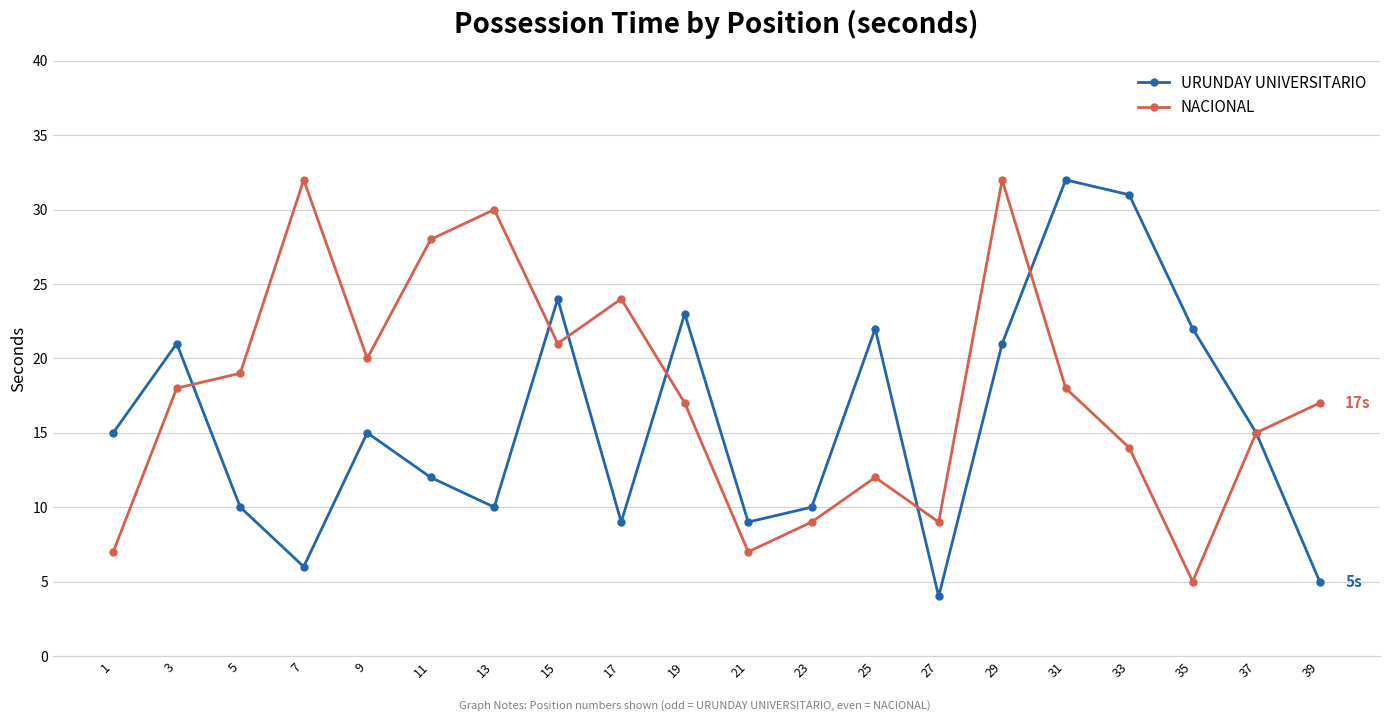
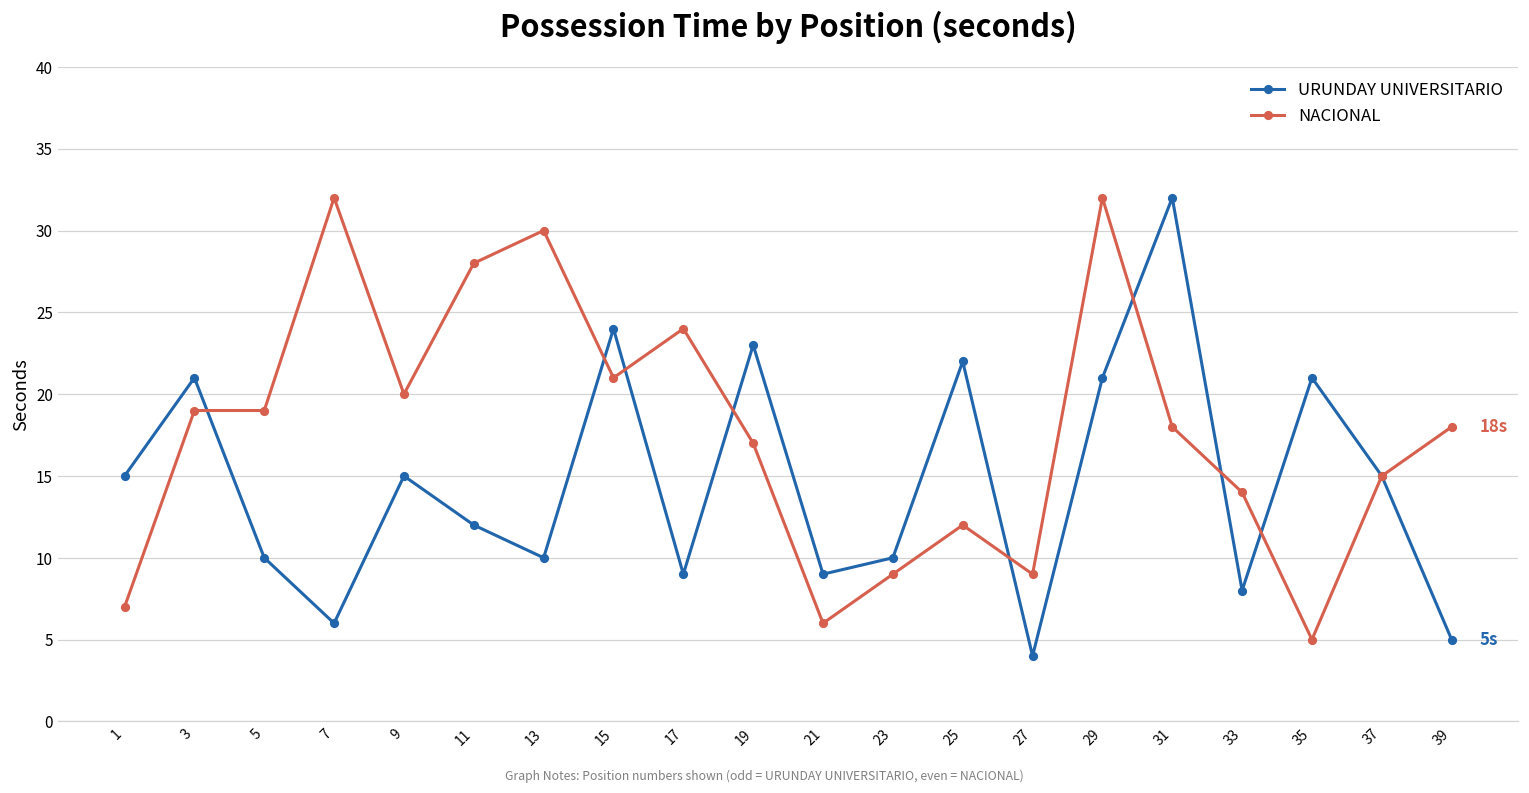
NACIONAL, 3: 18 -> 19
NACIONAL, 21: 7 -> 6
URUNDAY UNIVERSITARIO, 33: 31 -> 8
URUNDAY UNIVERSITARIO, 35: 22 -> 21
NACIONAL, 39: 17s -> 18s
